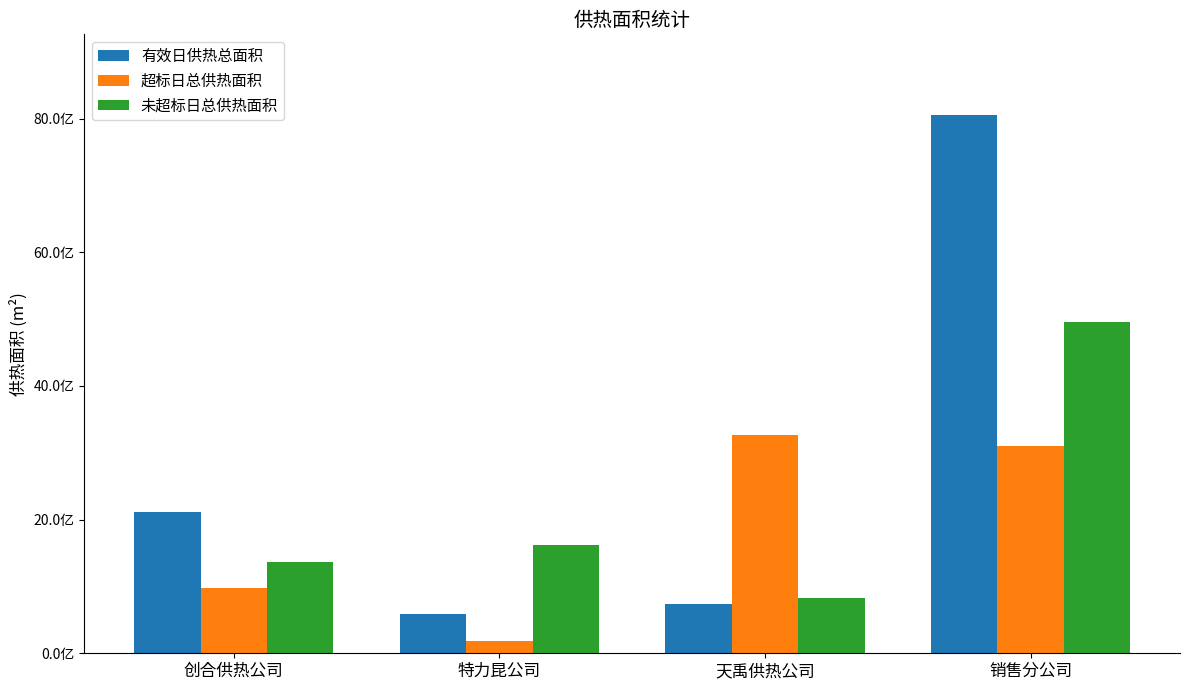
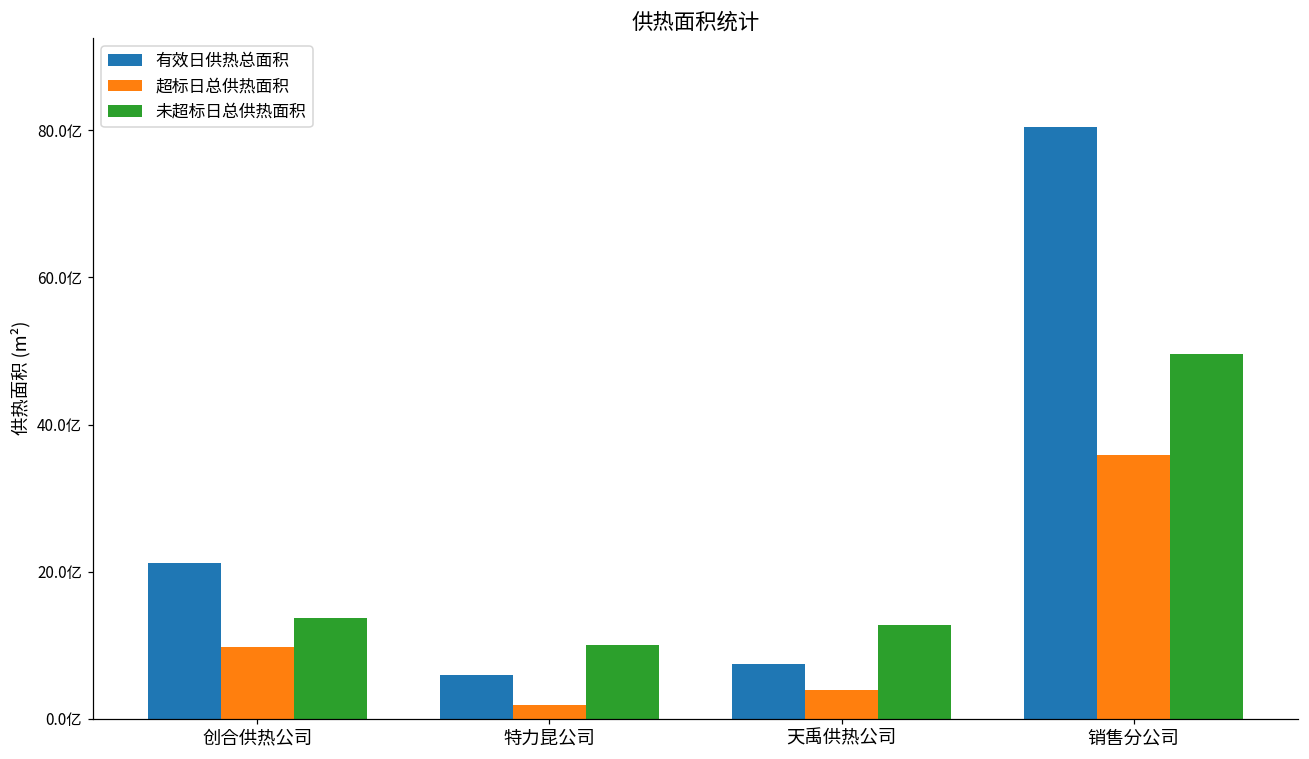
未超标日总供热面积, 特力昆公司: 16亿 -> 10亿
超标日总供热面积, 天禹供热公司: 33亿 -> 4亿
未超标日总供热面积, 天禹供热公司: 8亿 -> 13亿
超标日总供热面积, 销售分公司: 31亿 -> 36亿
